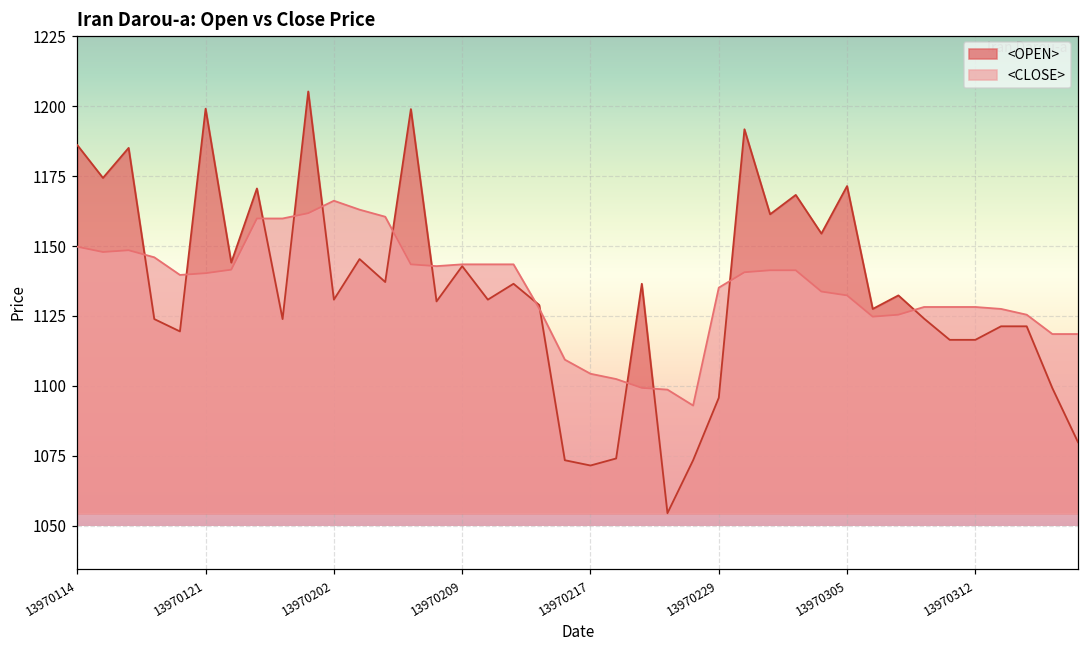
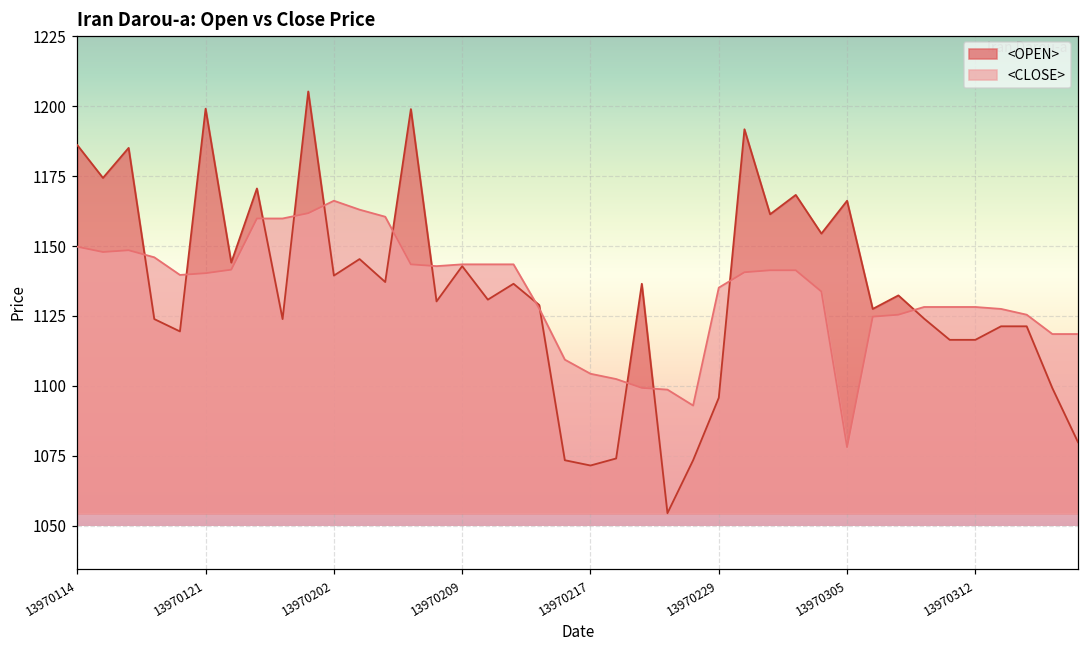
<OPEN>, 13970202: 1131 -> 1139
<OPEN>, 13970305: 1171 -> 1166
<CLOSE>, 13970305: 1132 -> 1078
